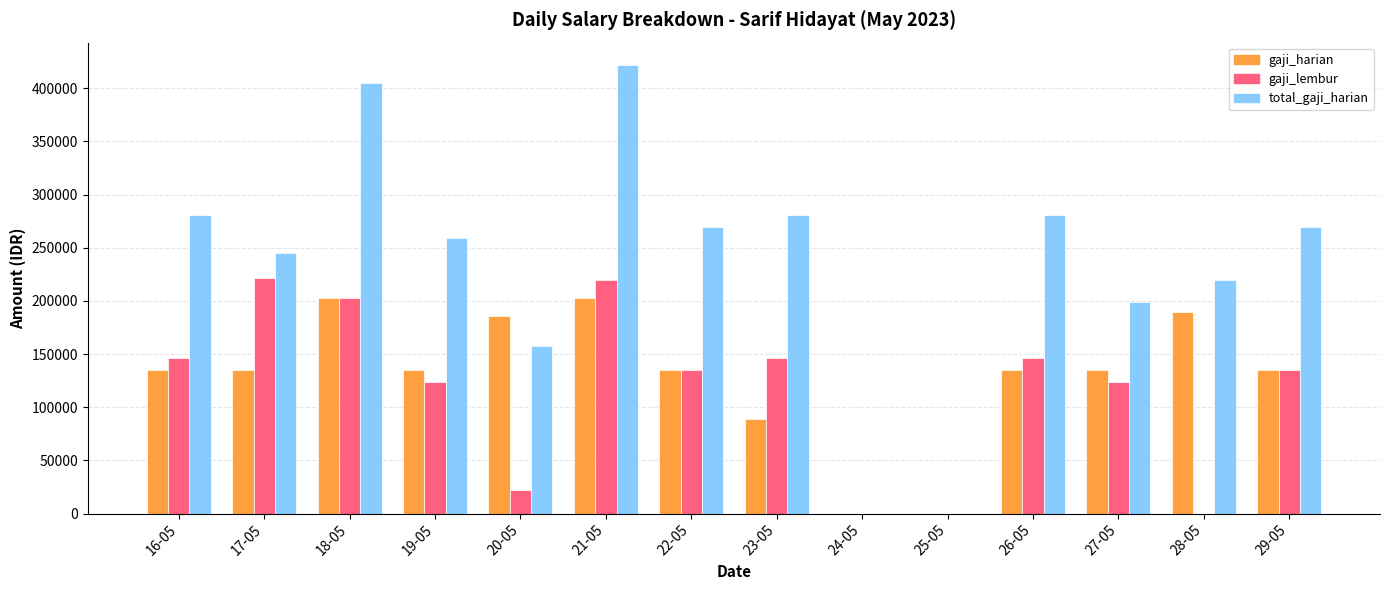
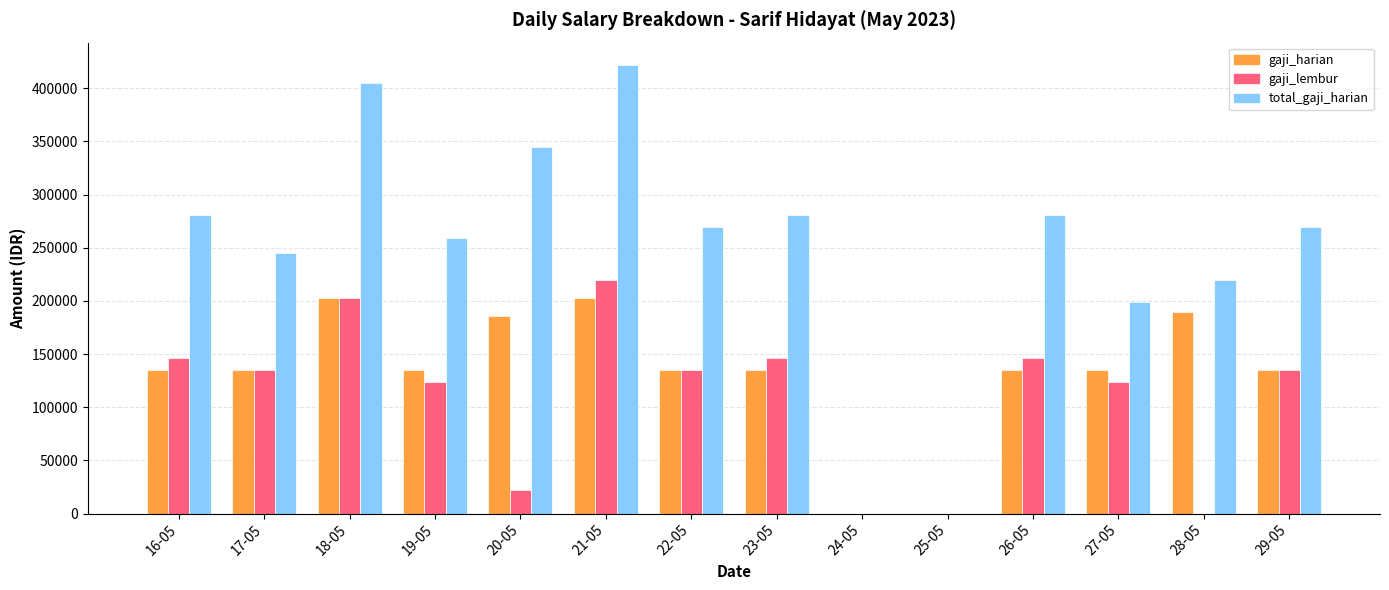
gaji_lembur, 17-05: 221000 -> 135000
total_gaji_harian, 20-05: 158000 -> 345000
gaji_harian, 23-05: 89000 -> 135000
